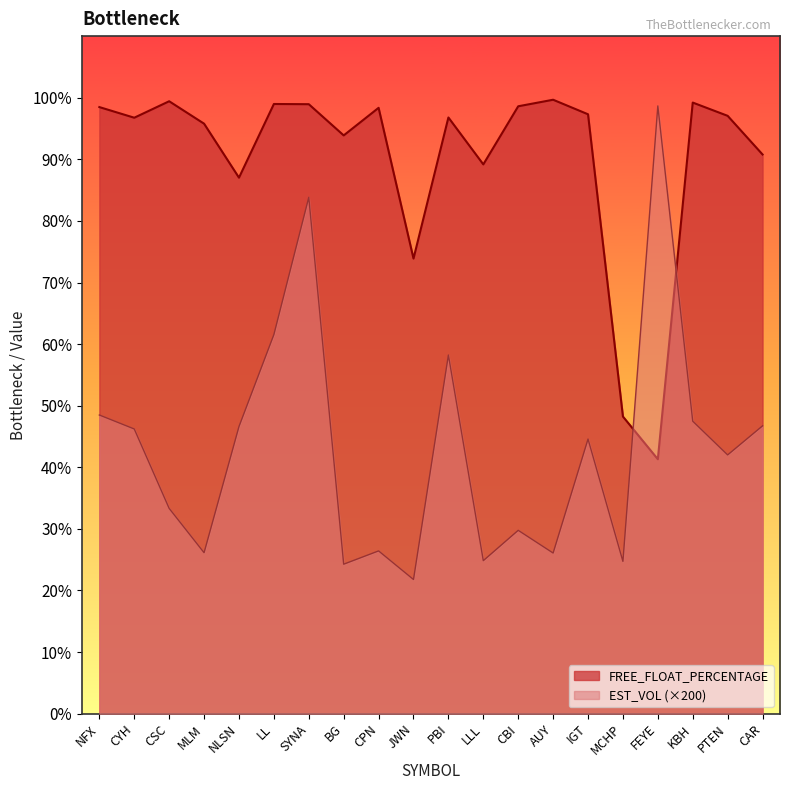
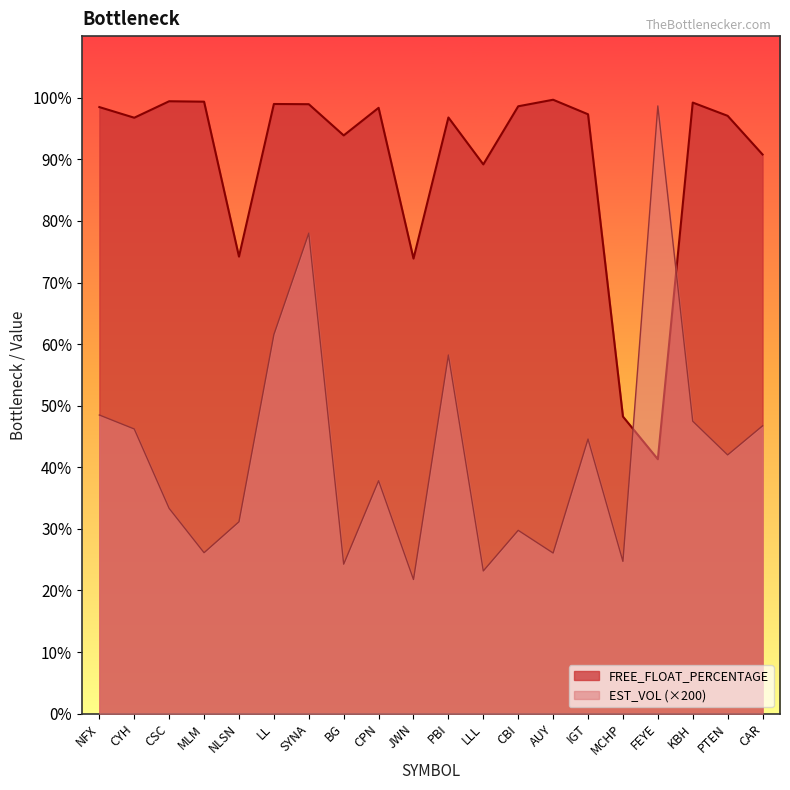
FREE_FLOAT_PERCENTAGE, MLM: 96% -> 99%
FREE_FLOAT_PERCENTAGE, NLSN: 87% -> 74%
EST_VOL (×200), NLSN: 47% -> 31%
EST_VOL (×200), SYNA: 84% -> 78%
EST_VOL (×200), CPN: 26% -> 38%
EST_VOL (×200), LLL: 25% -> 23%
